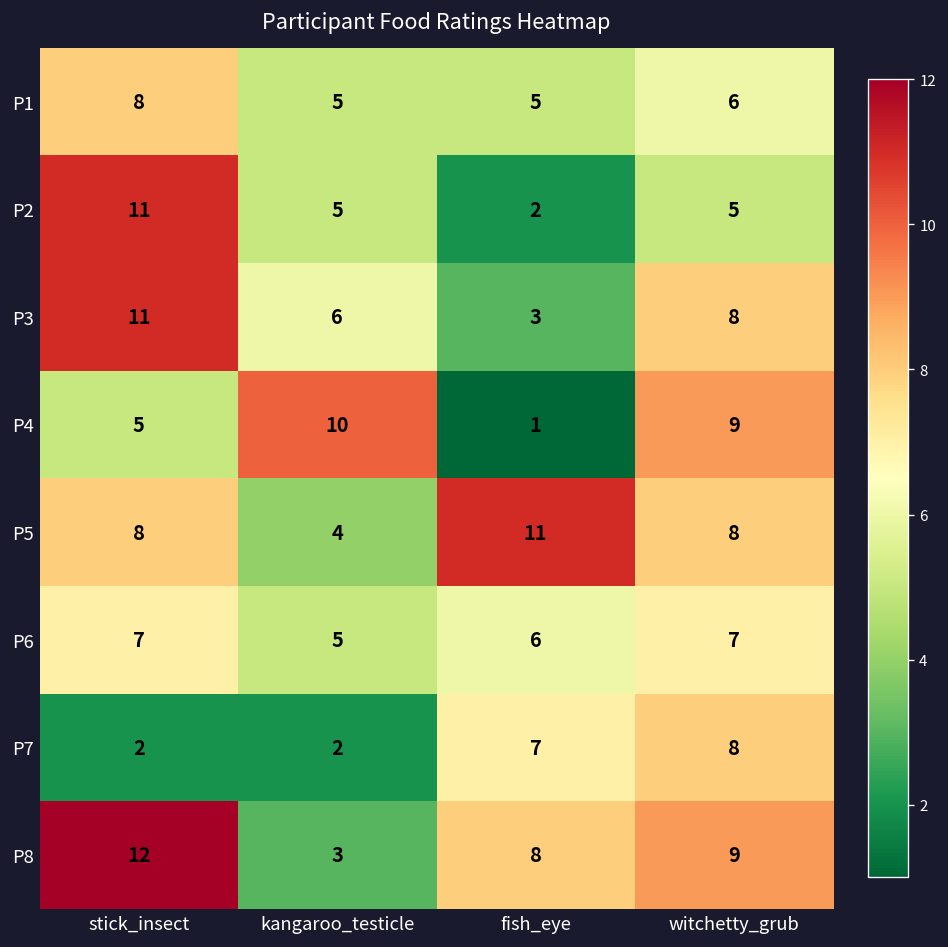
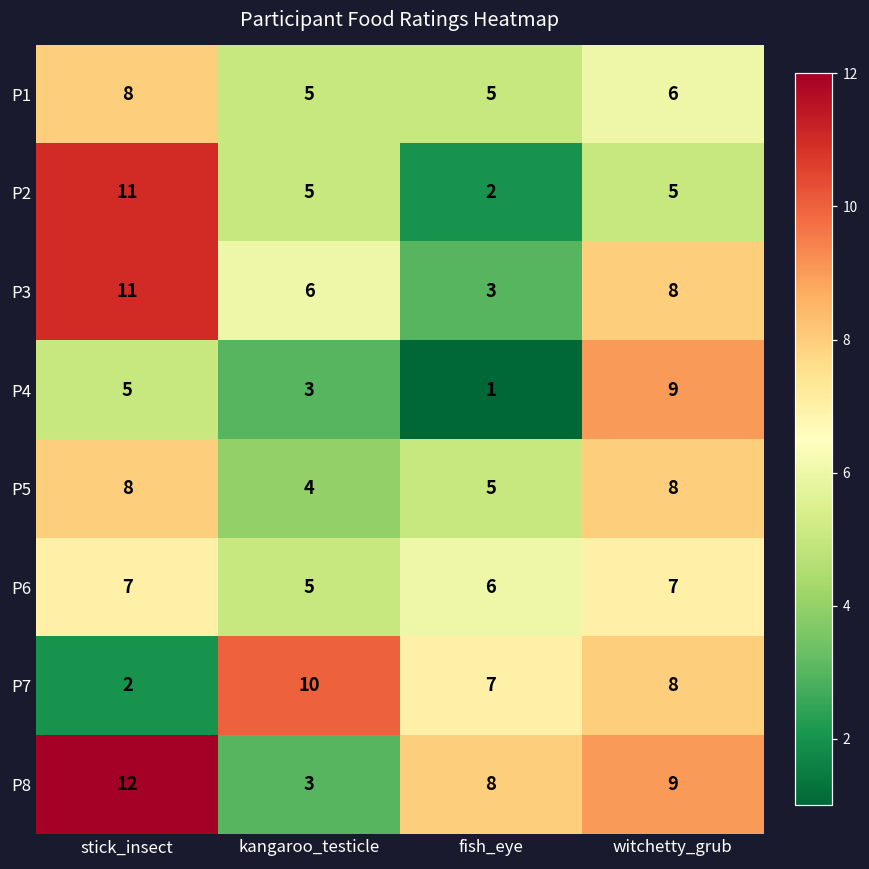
P4, kangaroo_testicle: 10 -> 3
P5, fish_eye: 11 -> 5
P7, kangaroo_testicle: 2 -> 10
